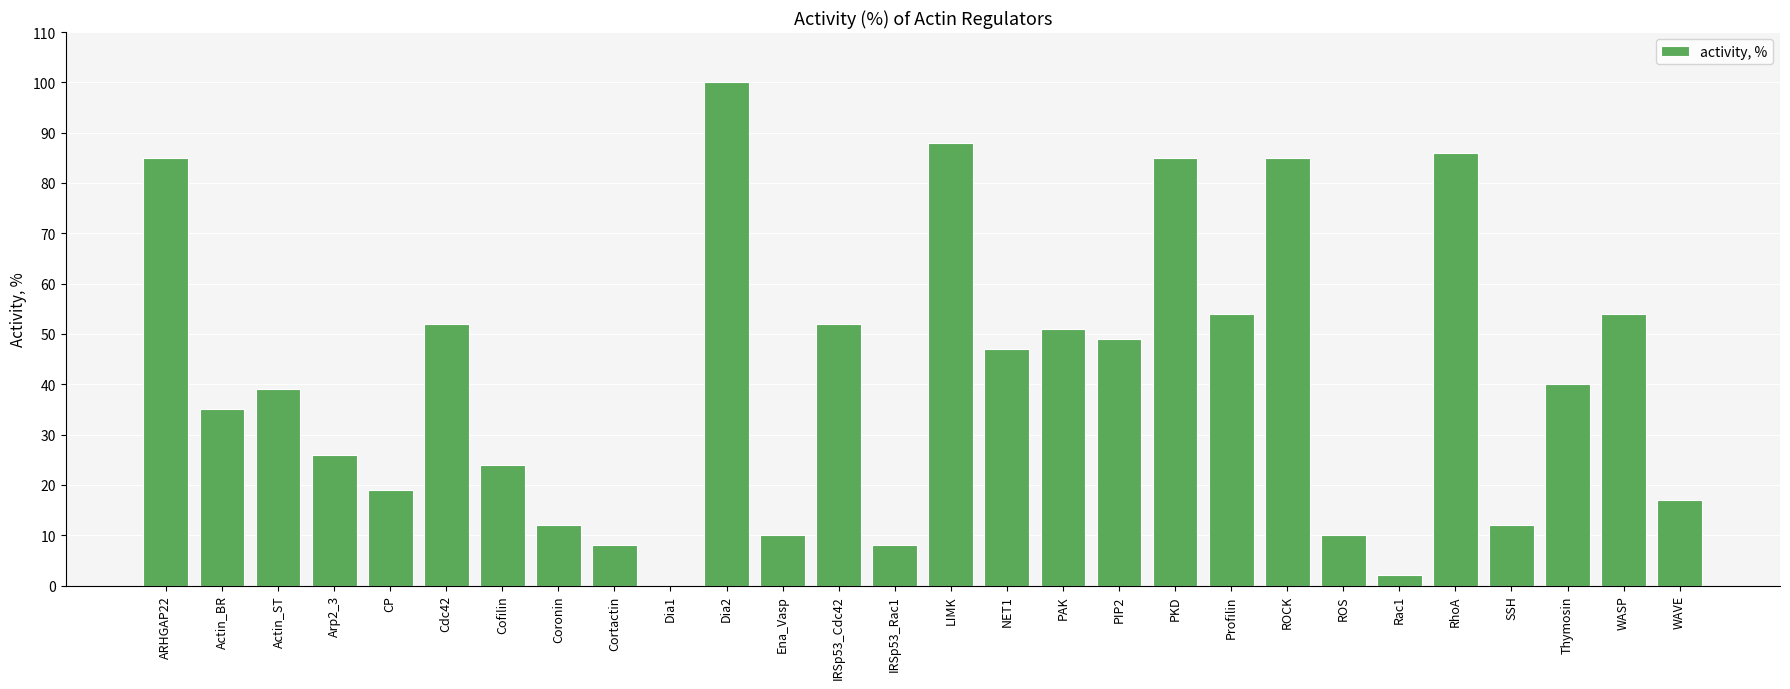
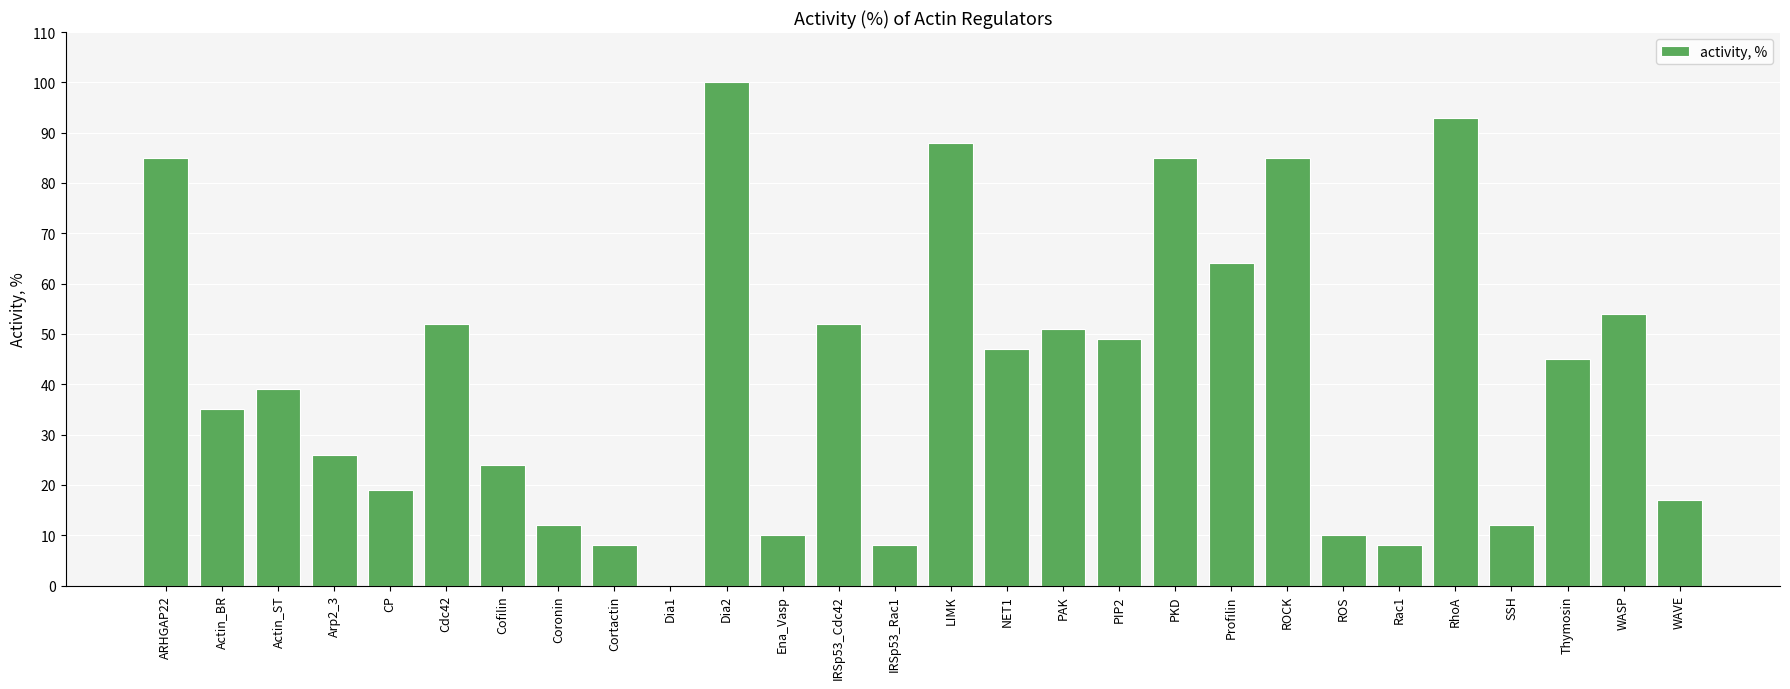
Profilin: 54 -> 64
Rac1: 2 -> 8
RhoA: 86 -> 93
Thymosin: 40 -> 45
